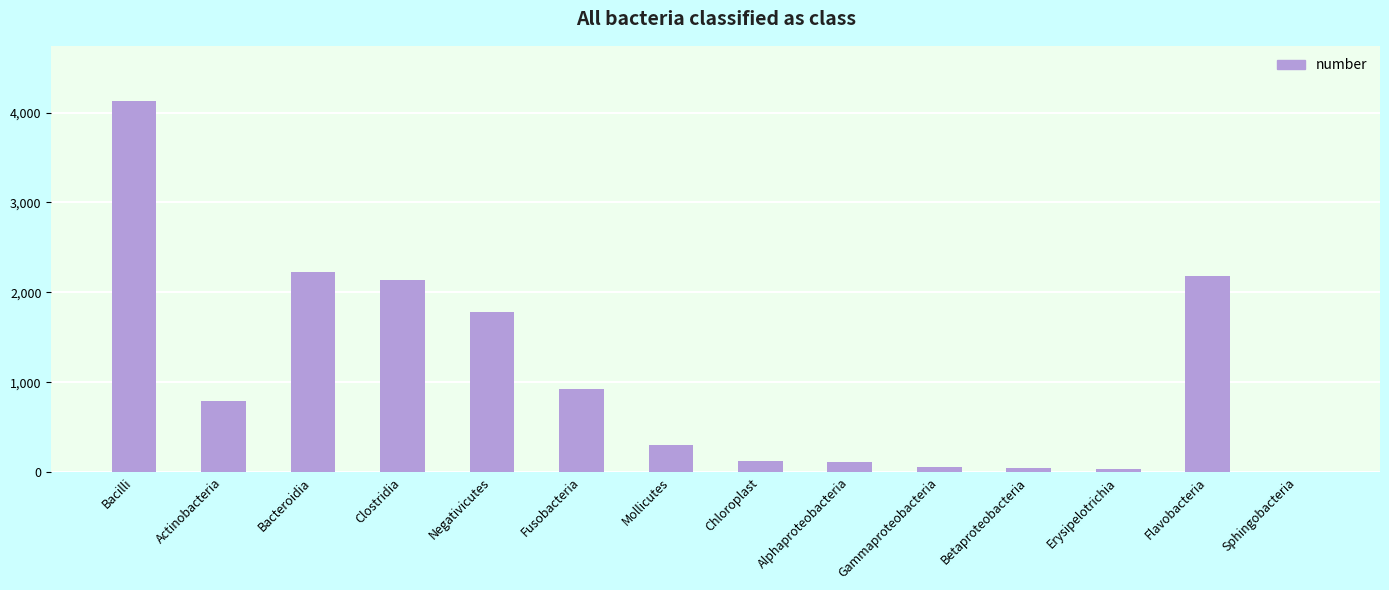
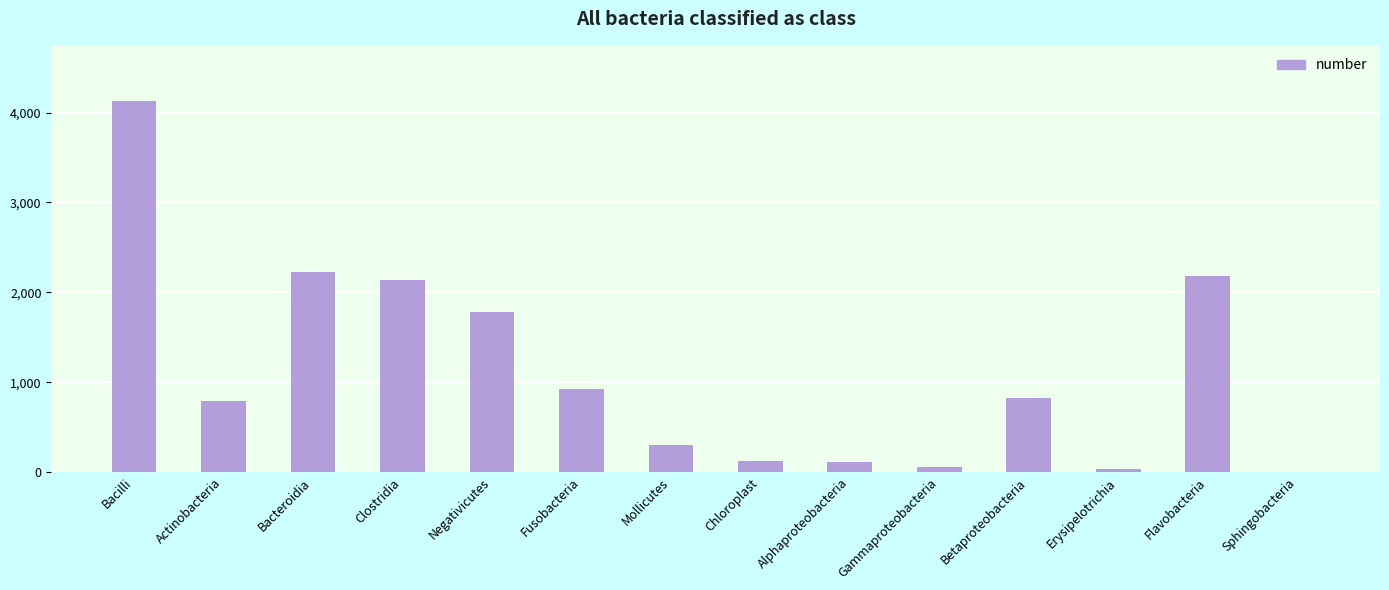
Betaproteobacteria: 0 -> 800
